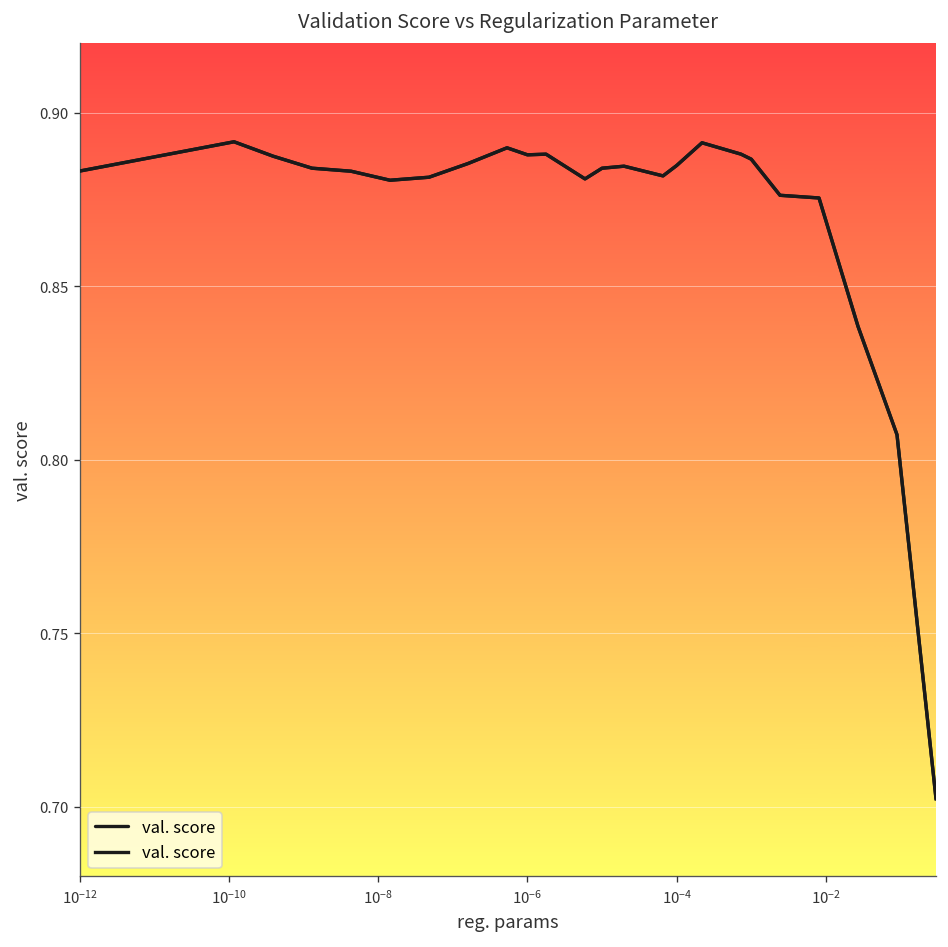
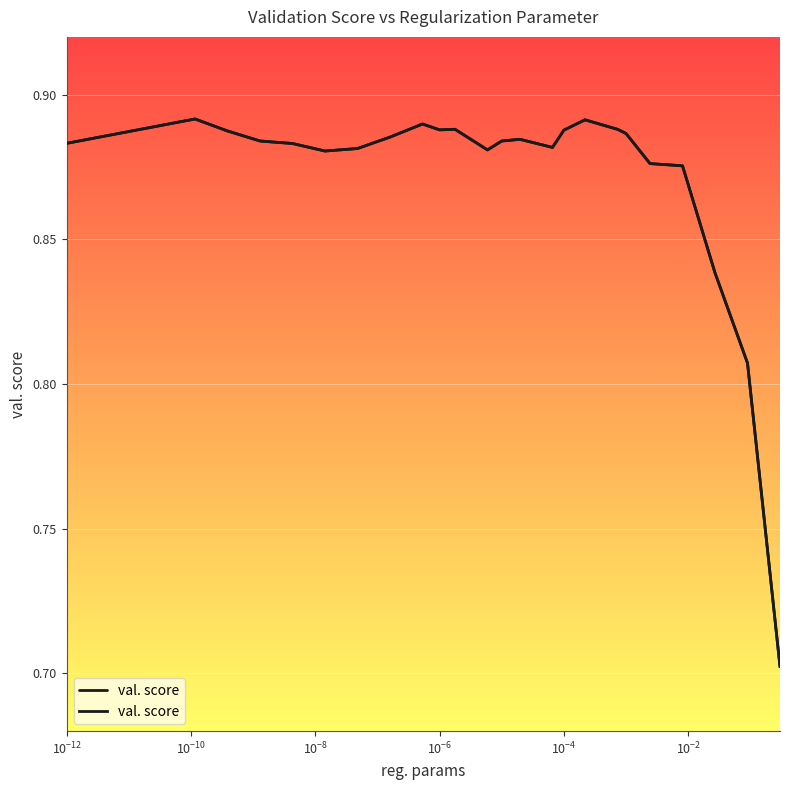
10^-4: 0.885 -> 0.888
